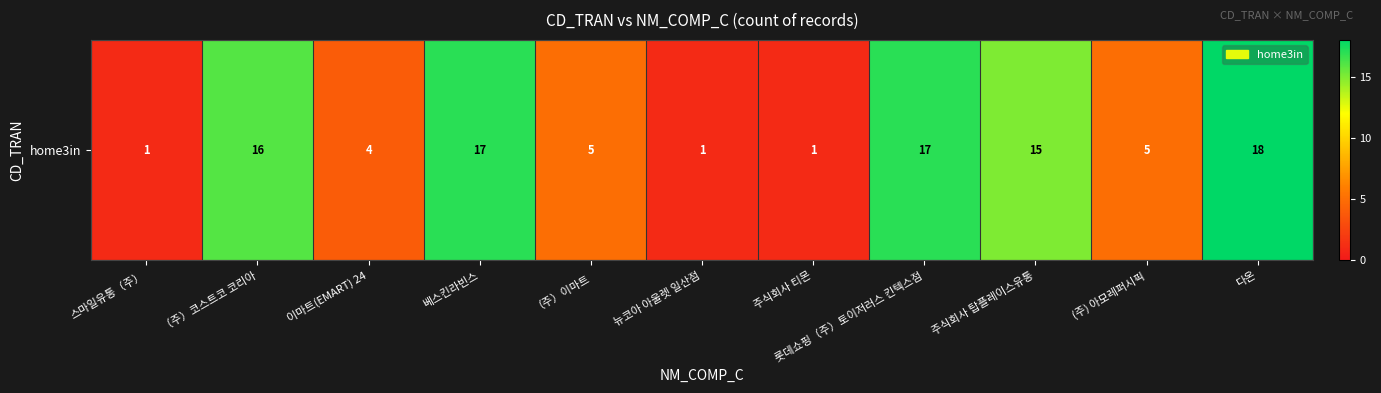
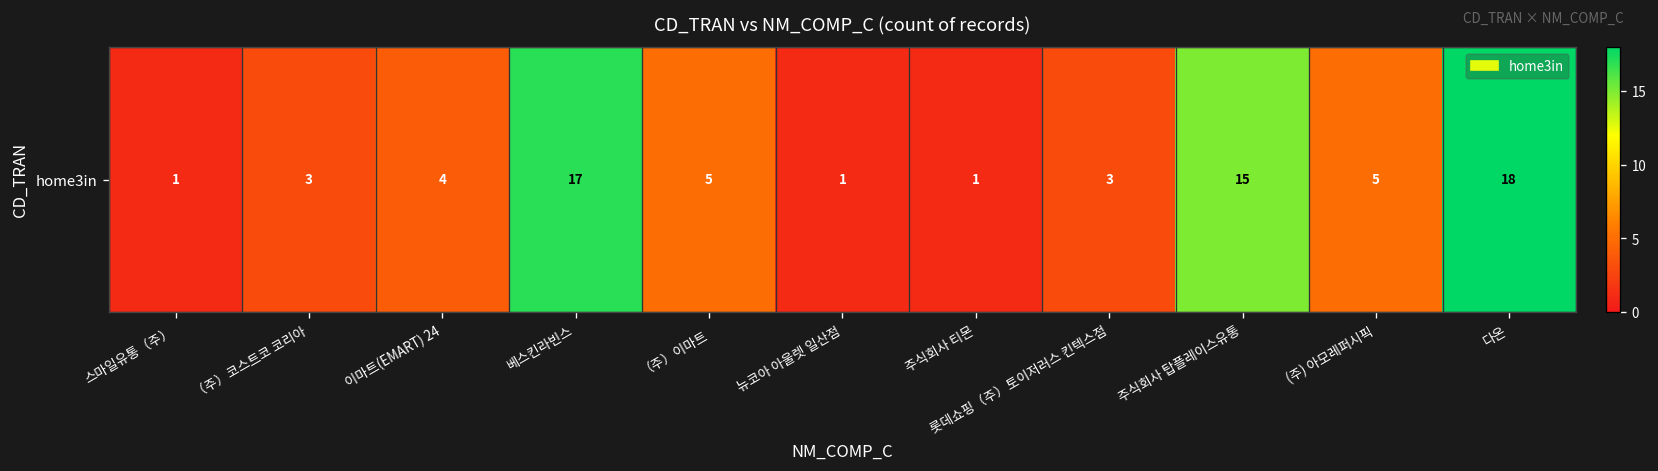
home3in, （주）코스트코 코리아: 16 -> 3
home3in, 롯데쇼핑（주）토이저러스 킨텍스점: 17 -> 3
